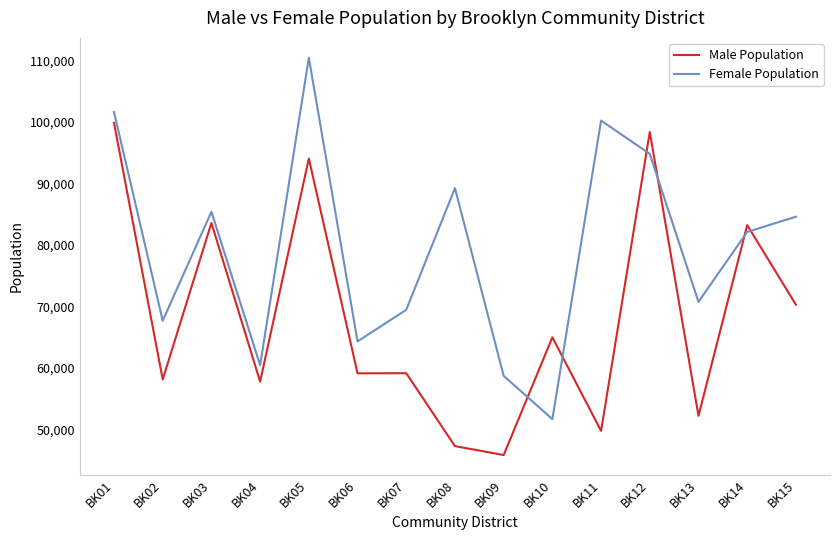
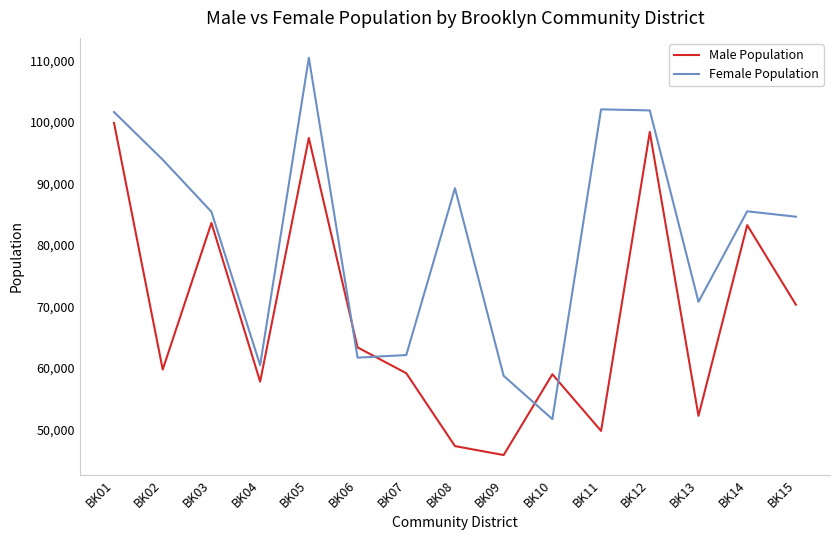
Male Population, BK02: 58,000 -> 60,000
Female Population, BK02: 68,000 -> 94,000
Male Population, BK05: 94,000 -> 97,000
Male Population, BK06: 59,000 -> 63,000
Female Population, BK06: 64,000 -> 62,000
Female Population, BK07: 69,000 -> 62,000
Male Population, BK10: 65,000 -> 59,000
Female Population, BK11: 100,000 -> 102,000
Female Population, BK12: 95,000 -> 102,000
Female Population, BK14: 82,000 -> 85,000
